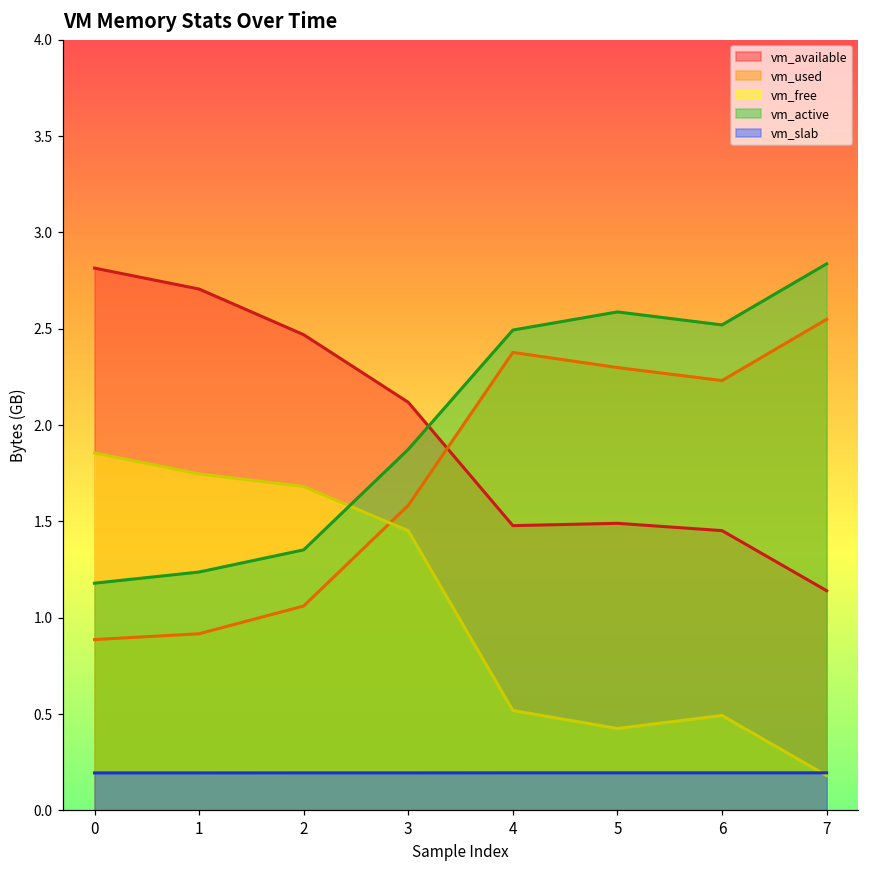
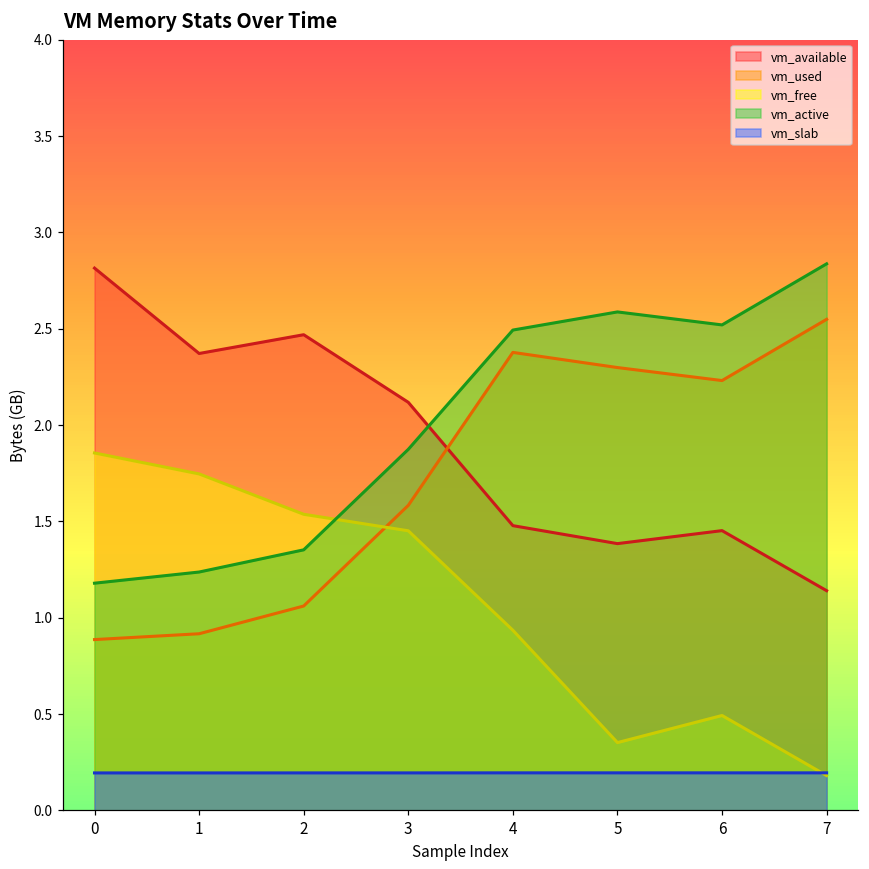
vm_available, 1: 2.71 -> 2.37
vm_free, 2: 1.68 -> 1.54
vm_free, 4: 0.52 -> 0.93
vm_available, 5: 1.49 -> 1.38
vm_free, 5: 0.43 -> 0.35
